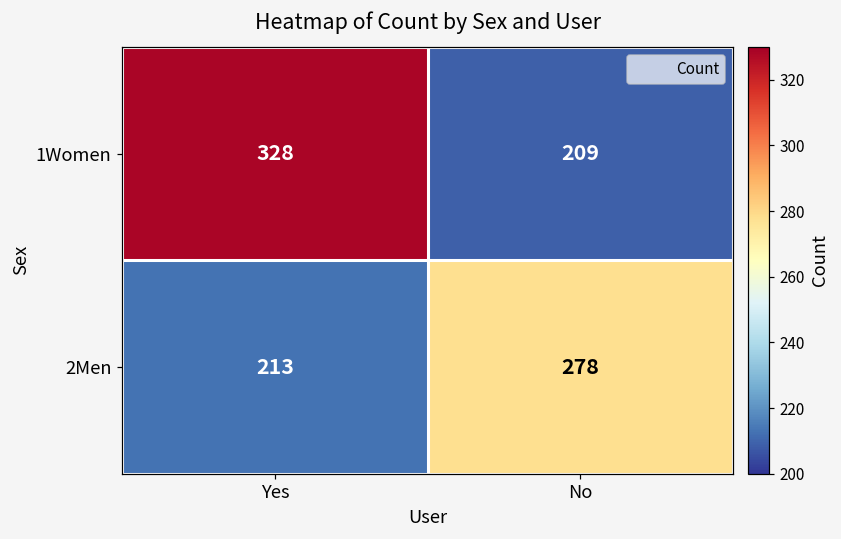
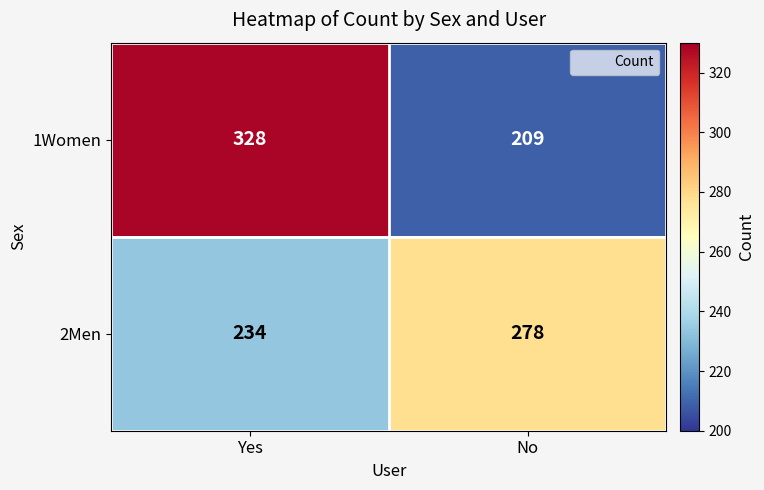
2Men, Yes: 213 -> 234
